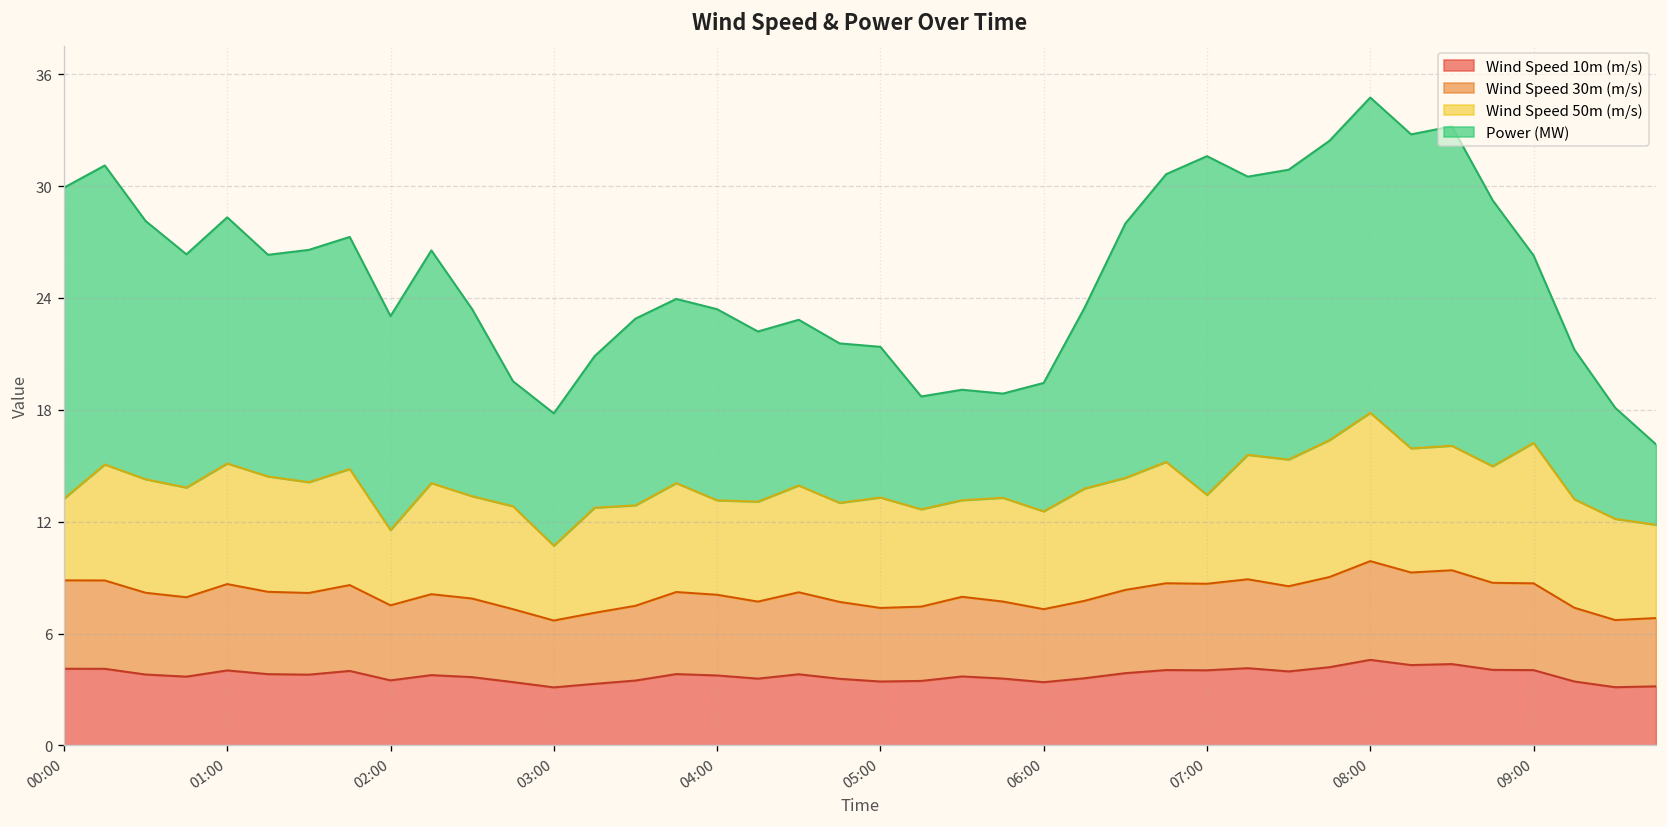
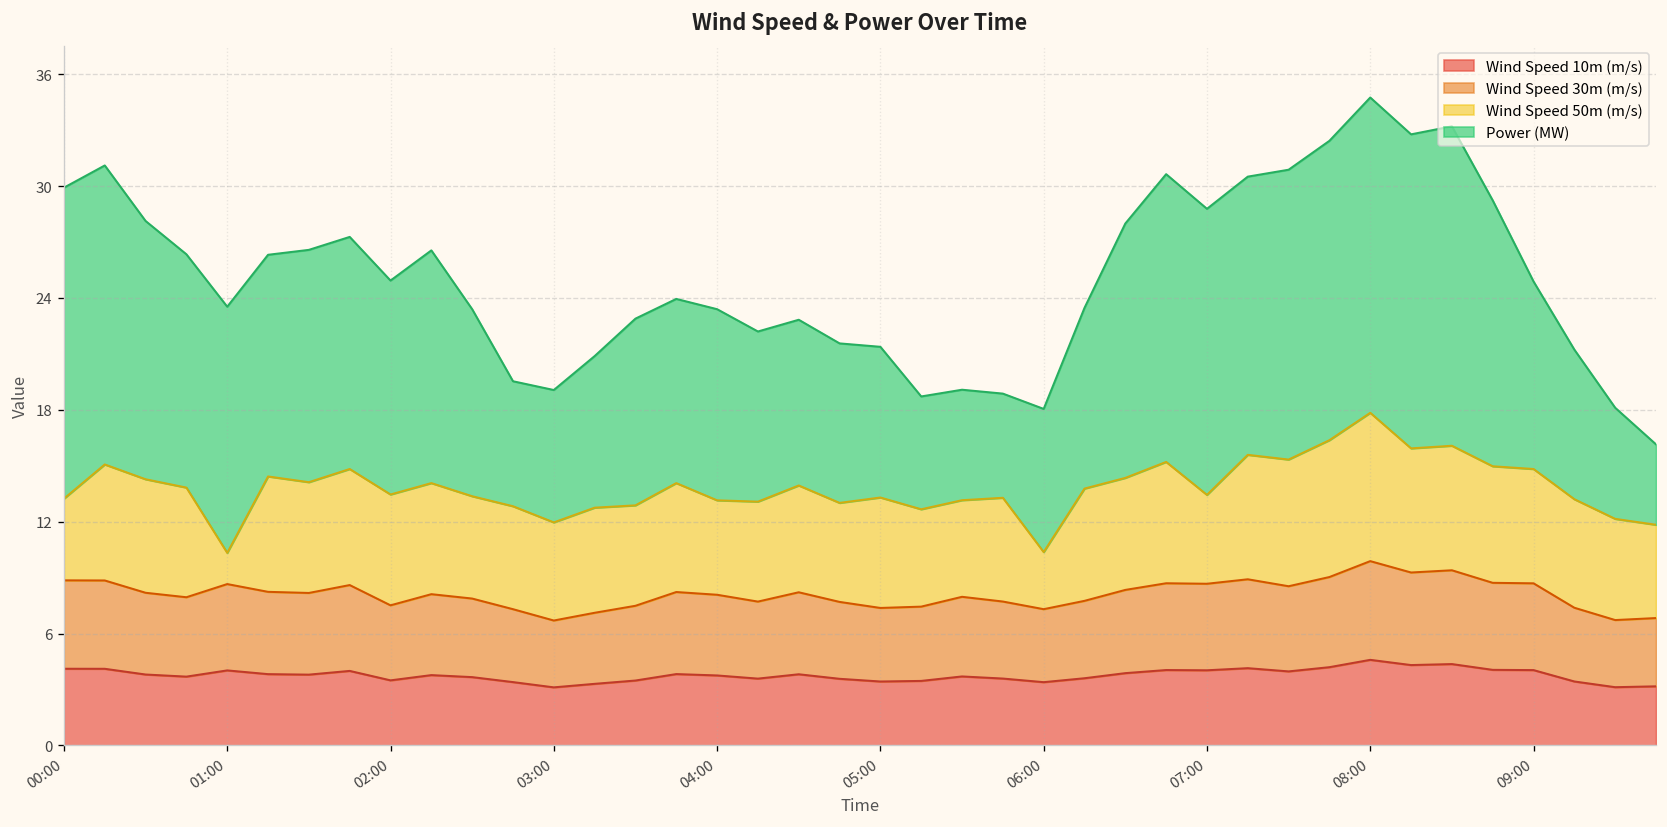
Wind Speed 50m (m/s), 01:00: 6.5 -> 1.7
Wind Speed 50m (m/s), 02:00: 4.0 -> 5.9
Wind Speed 50m (m/s), 03:00: 4.0 -> 5.3
Wind Speed 50m (m/s), 06:00: 5.2 -> 3.1
Power (MW), 06:00: 6.9 -> 7.7
Power (MW), 07:00: 18.2 -> 15.3
Wind Speed 50m (m/s), 09:00: 7.5 -> 6.1
